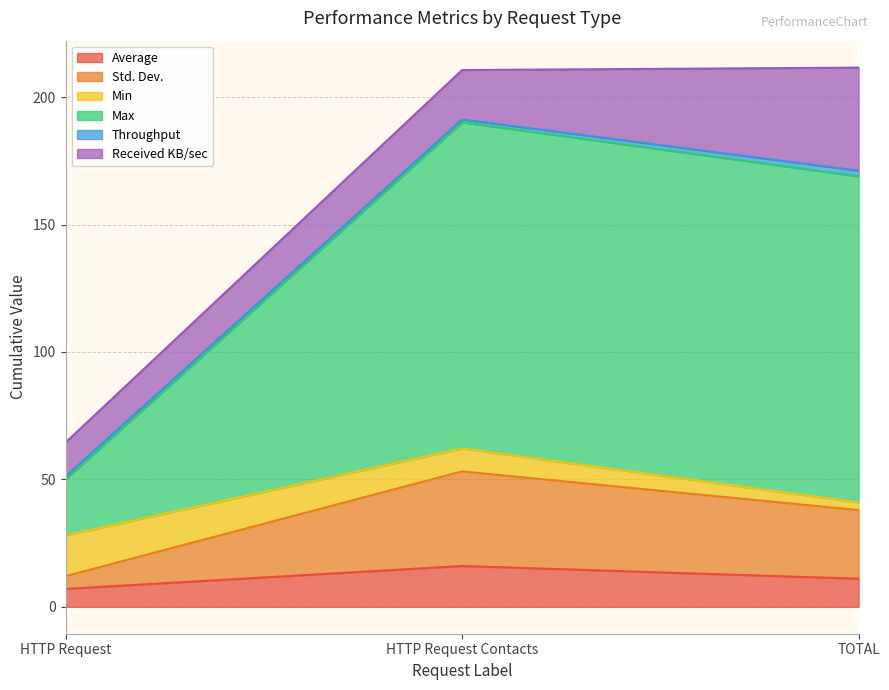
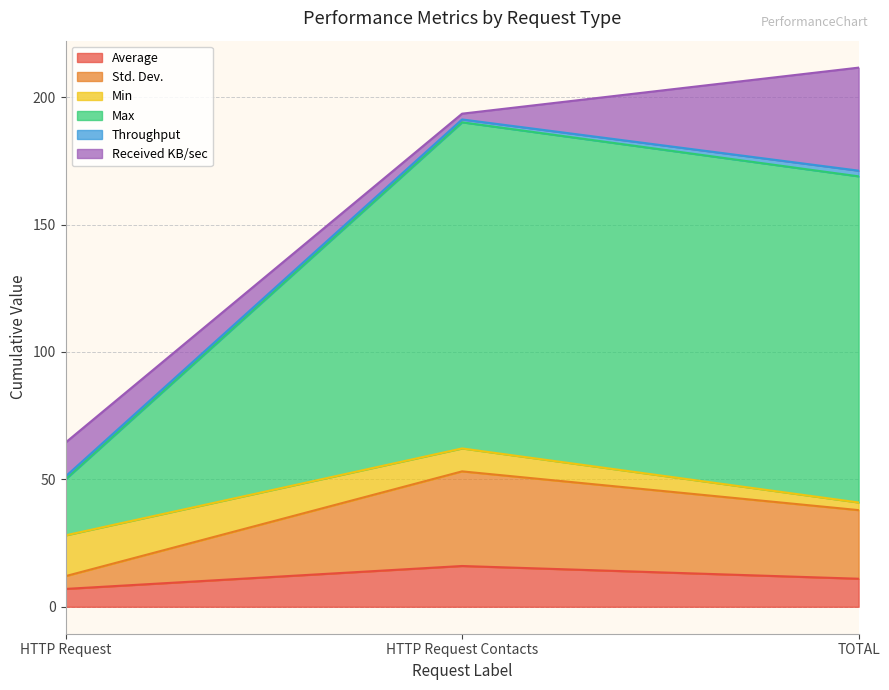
Received KB/sec, HTTP Request Contacts: 19 -> 2
